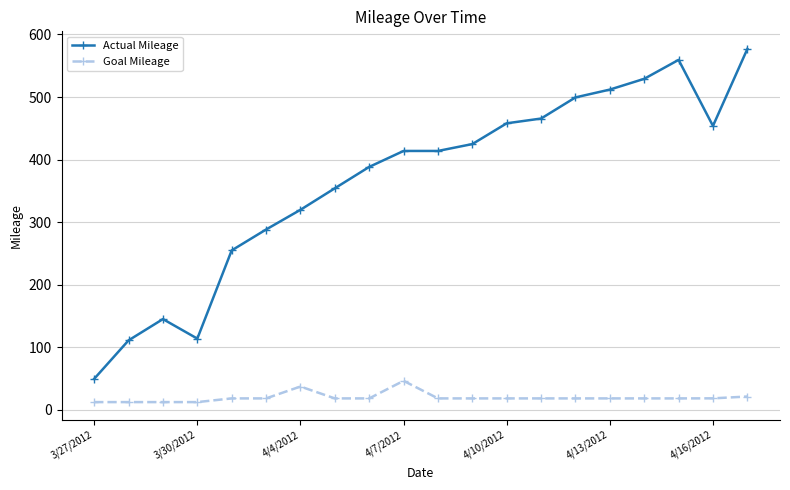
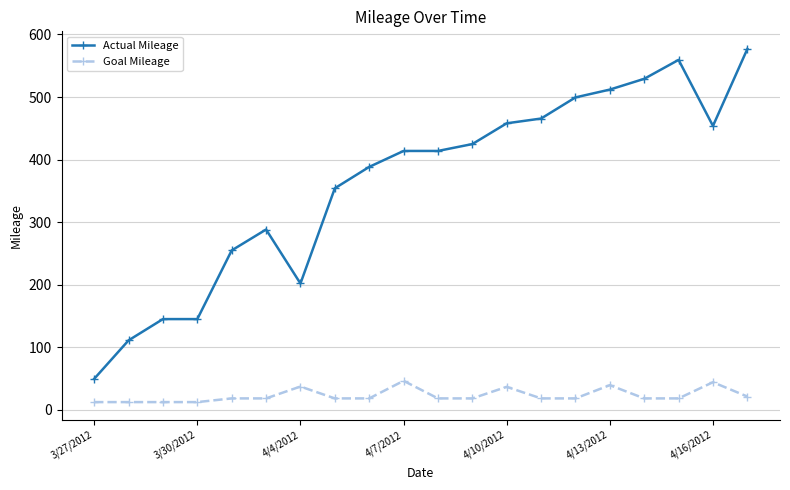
Actual Mileage, 3/30/2012: 110 -> 150
Actual Mileage, 4/4/2012: 320 -> 200
Goal Mileage, 4/10/2012: 20 -> 40
Goal Mileage, 4/13/2012: 20 -> 40
Goal Mileage, 4/16/2012: 20 -> 40
